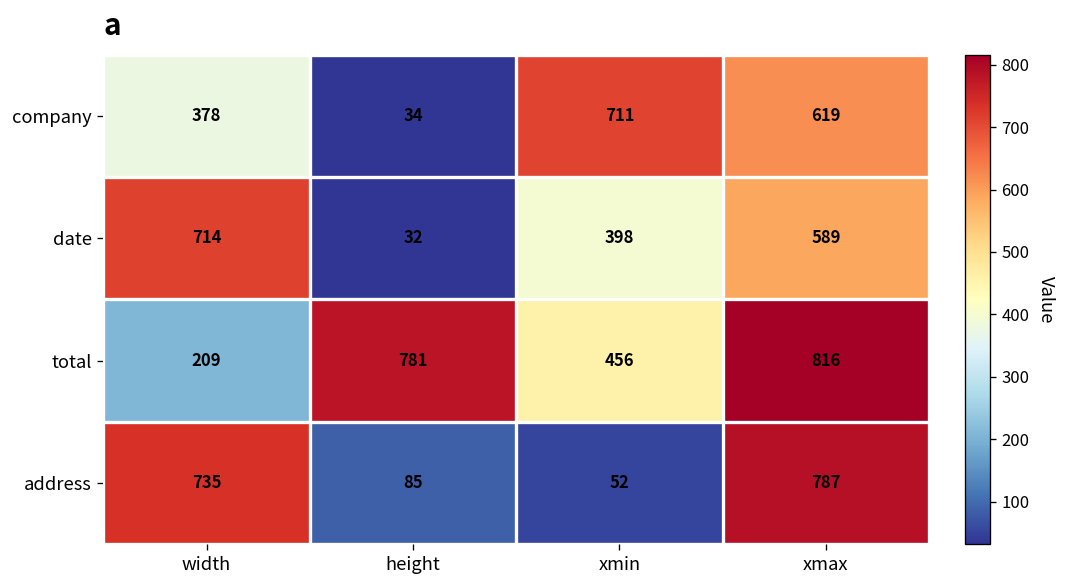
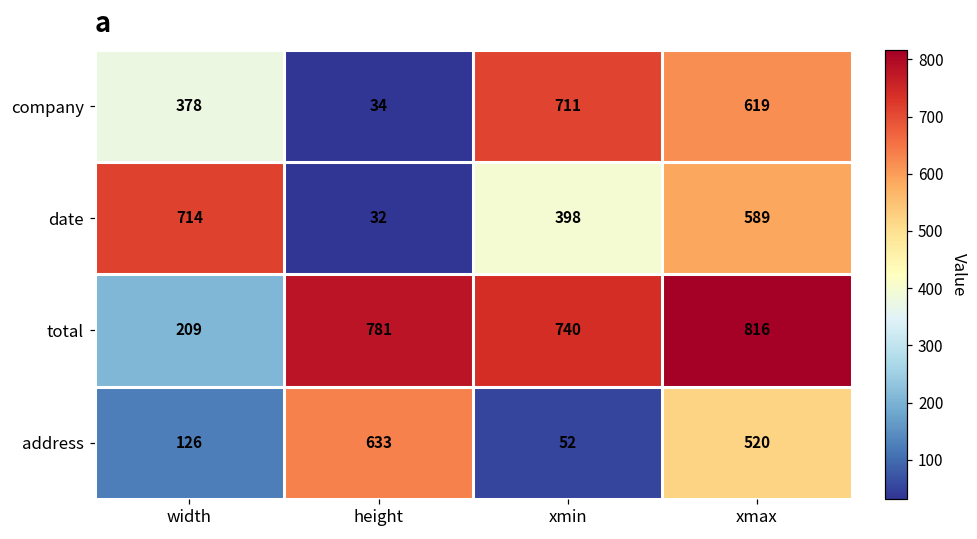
total, xmin: 456 -> 740
address, width: 735 -> 126
address, height: 85 -> 633
address, xmax: 787 -> 520
